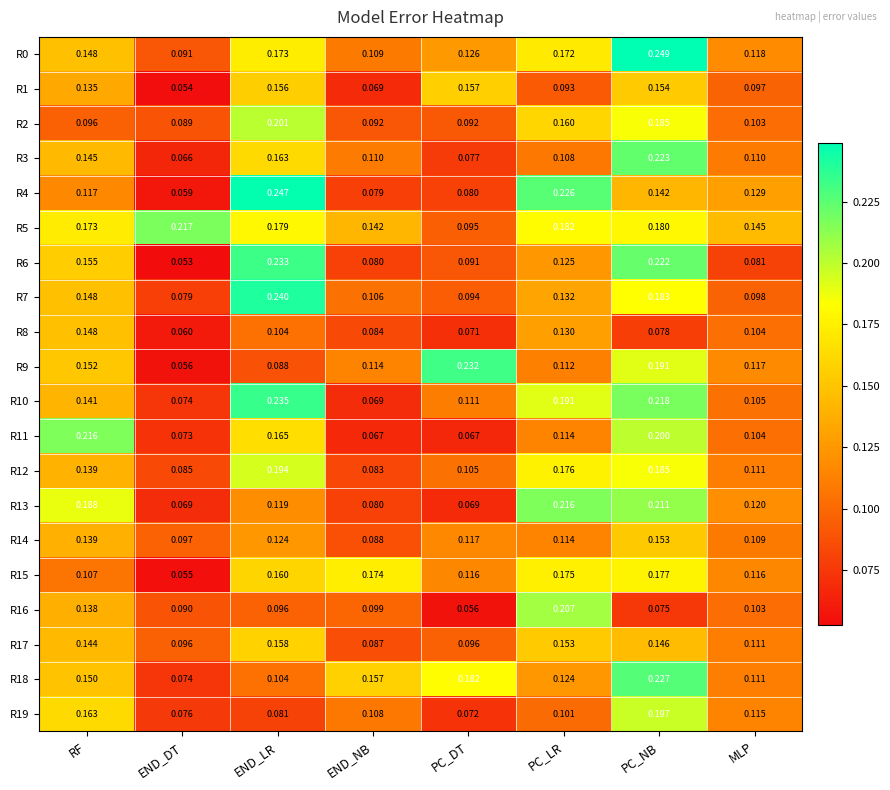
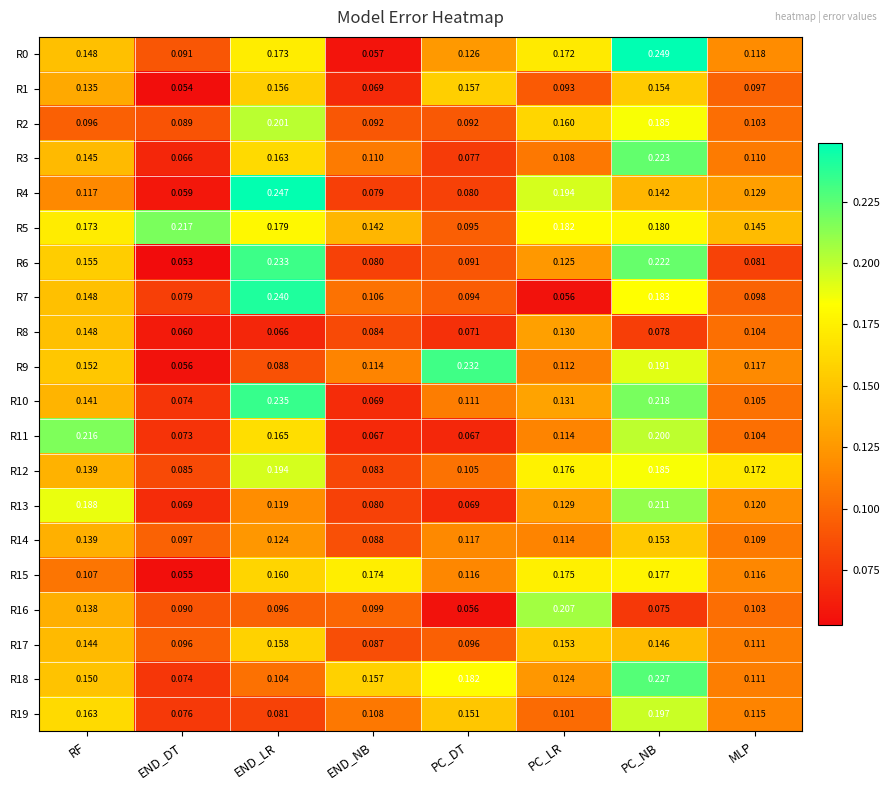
R0, END_NB: 0.109 -> 0.057
R4, PC_LR: 0.226 -> 0.194
R7, PC_LR: 0.132 -> 0.056
R8, END_LR: 0.104 -> 0.066
R10, PC_LR: 0.191 -> 0.131
R12, MLP: 0.111 -> 0.172
R13, PC_LR: 0.216 -> 0.129
R19, PC_DT: 0.072 -> 0.151
